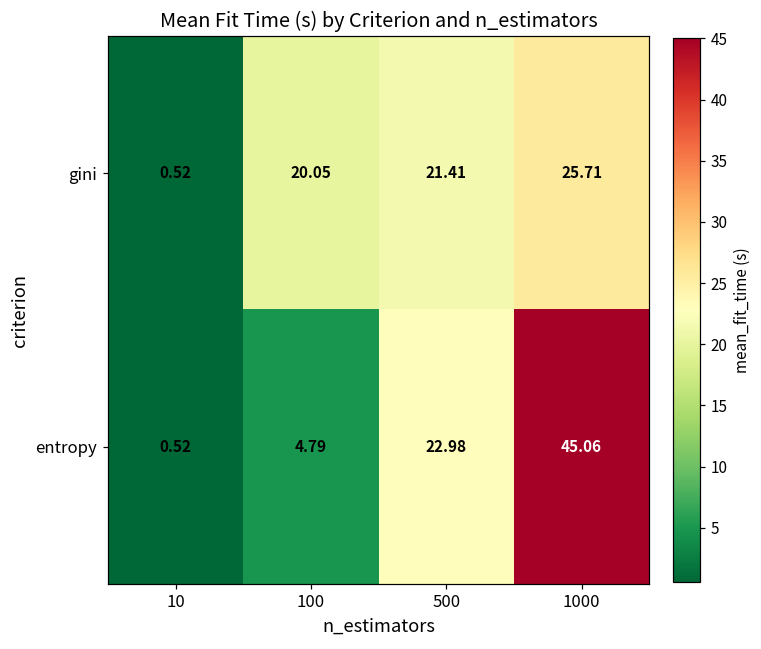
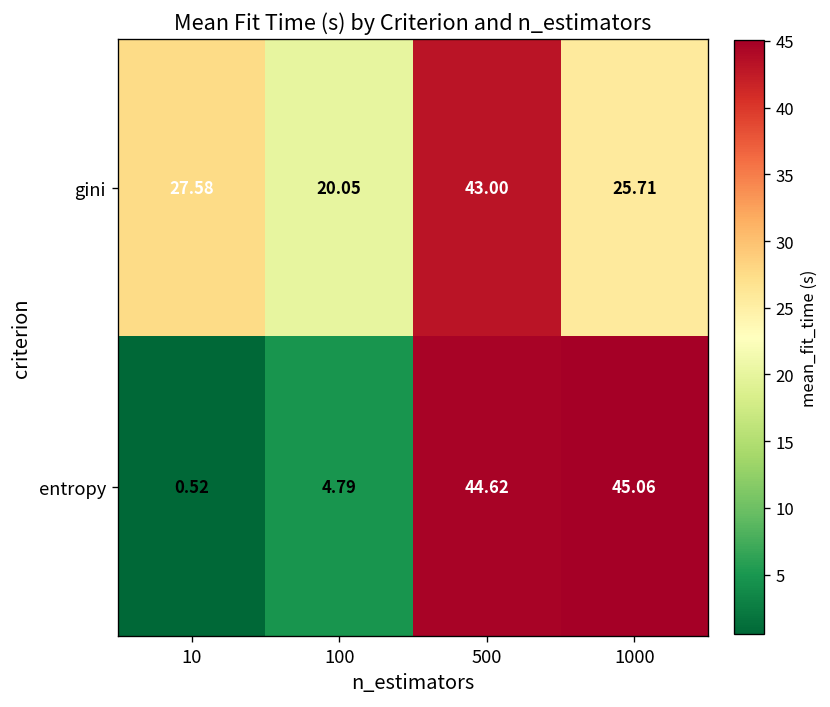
gini, 10: 0.52 -> 27.58
gini, 500: 21.41 -> 43.00
entropy, 500: 22.98 -> 44.62
